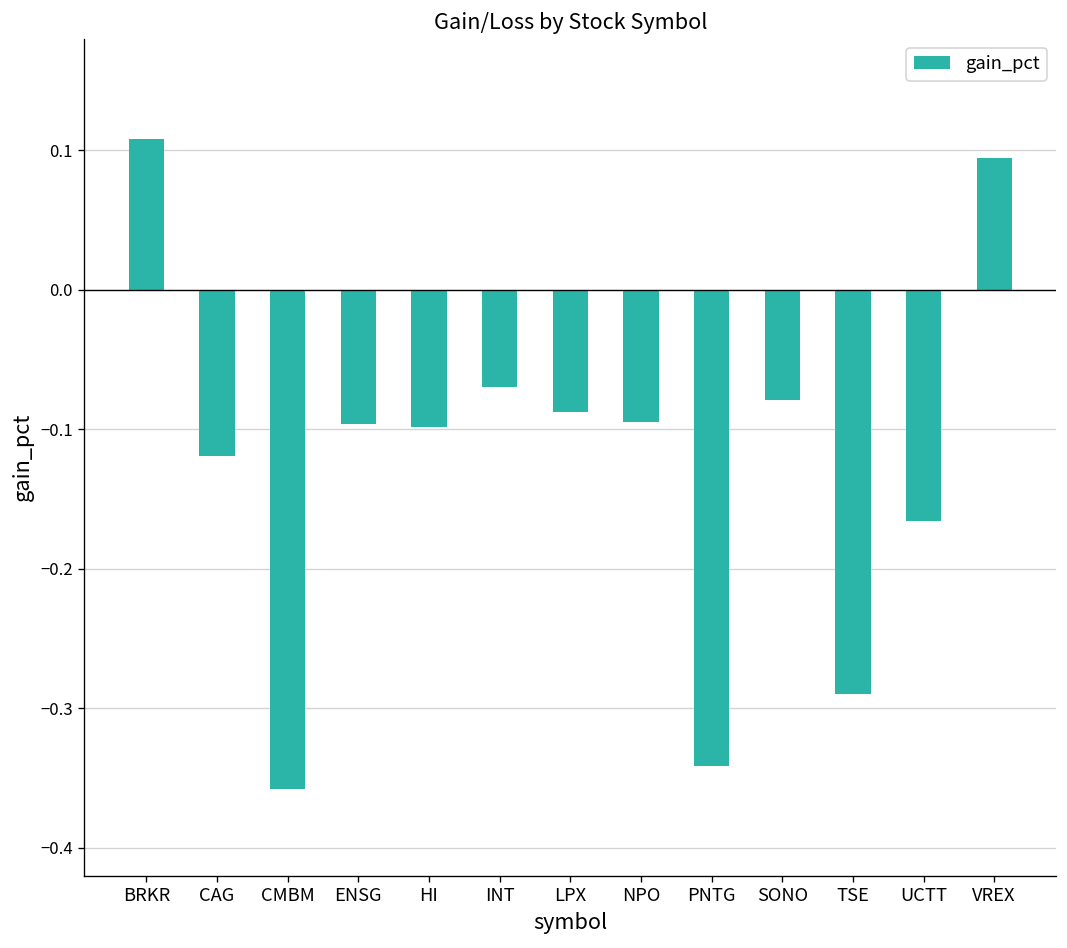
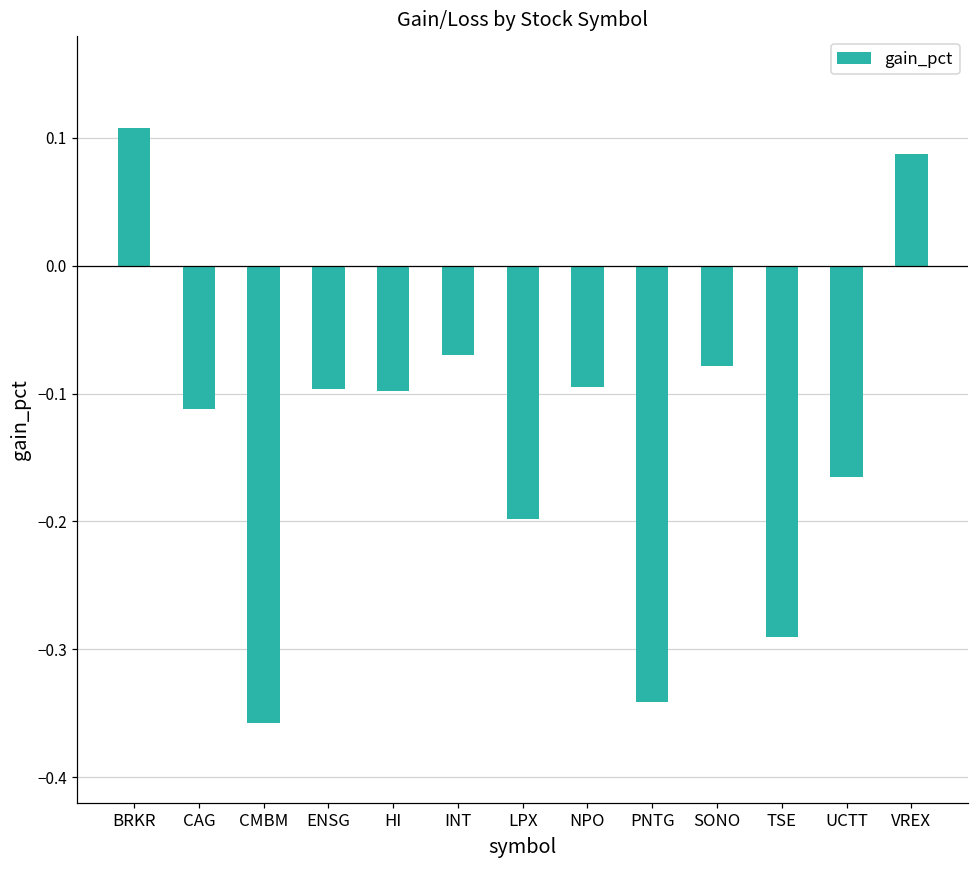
CAG: -0.119 -> -0.112
LPX: -0.088 -> -0.198
VREX: 0.095 -> 0.087
